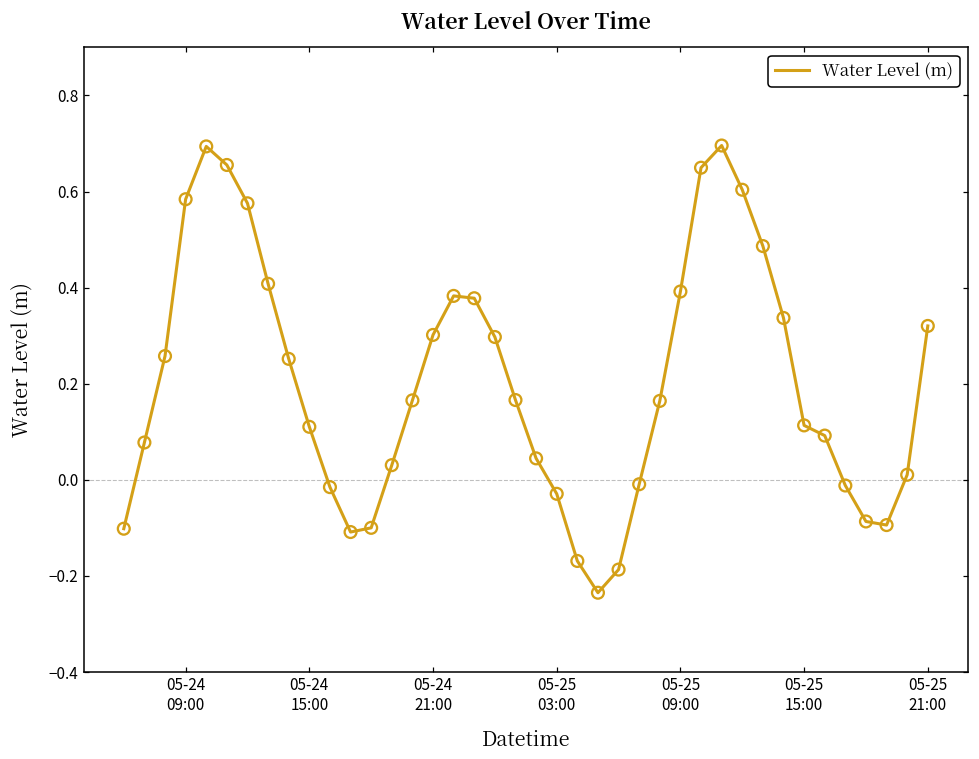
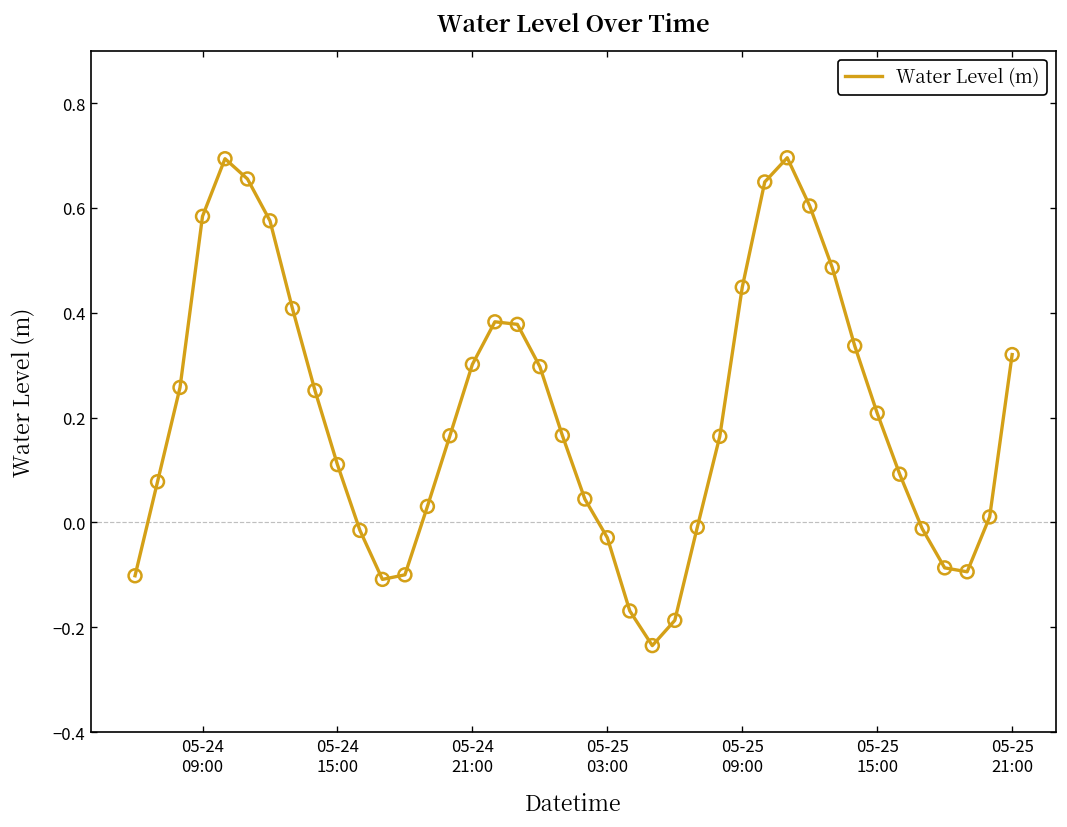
05-25 09:00: 0.39 -> 0.45
05-25 15:00: 0.11 -> 0.21
